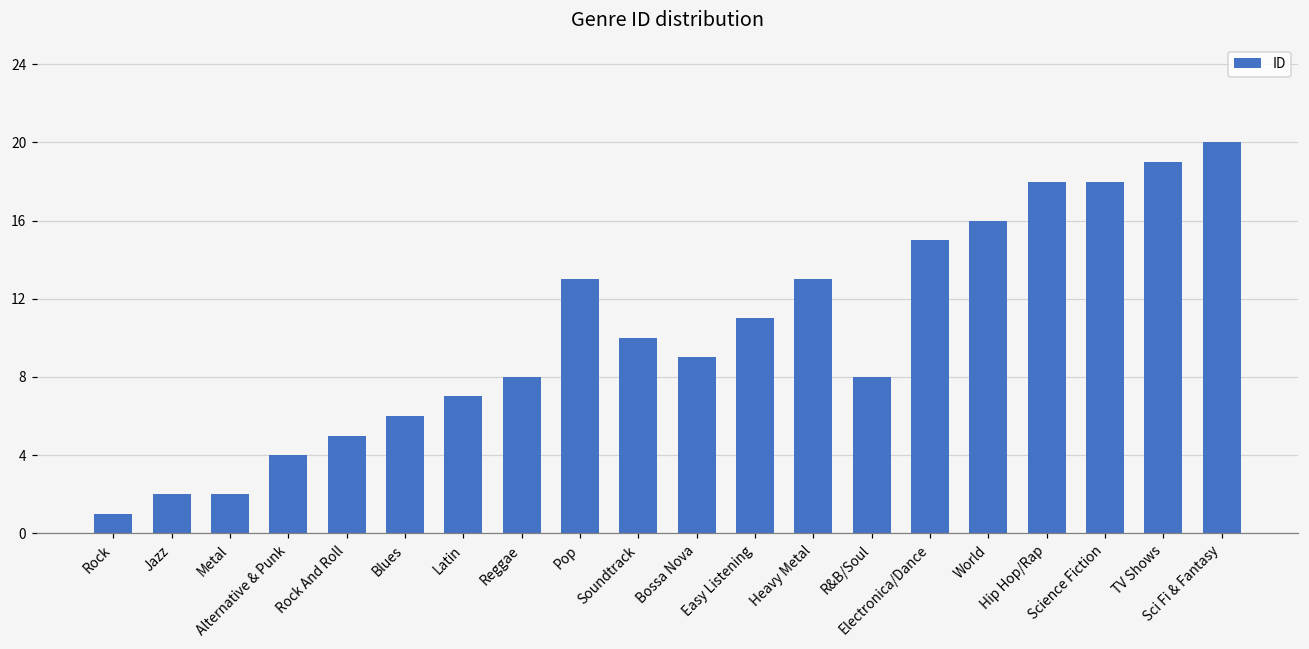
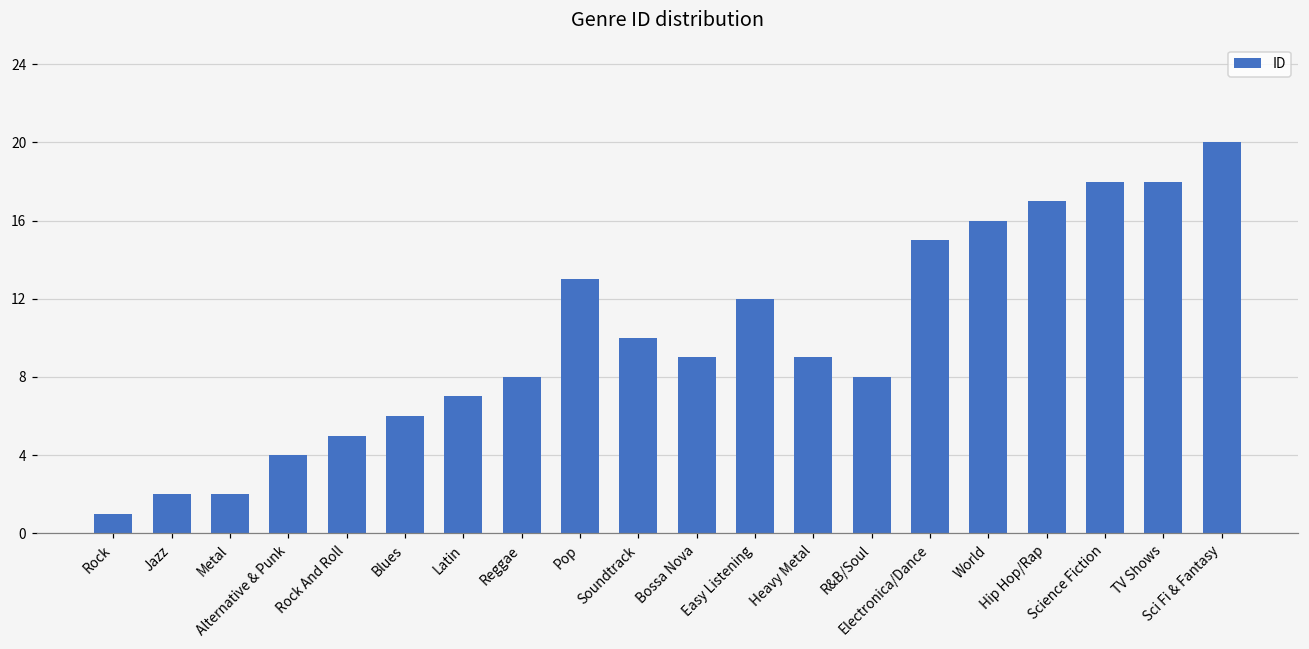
Easy Listening: 11 -> 12
Heavy Metal: 13 -> 9
Hip Hop/Rap: 18 -> 17
TV Shows: 19 -> 18
